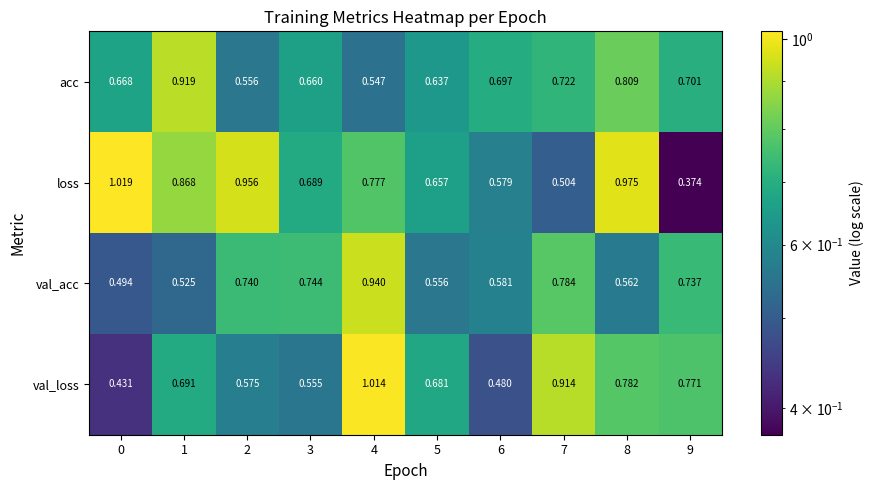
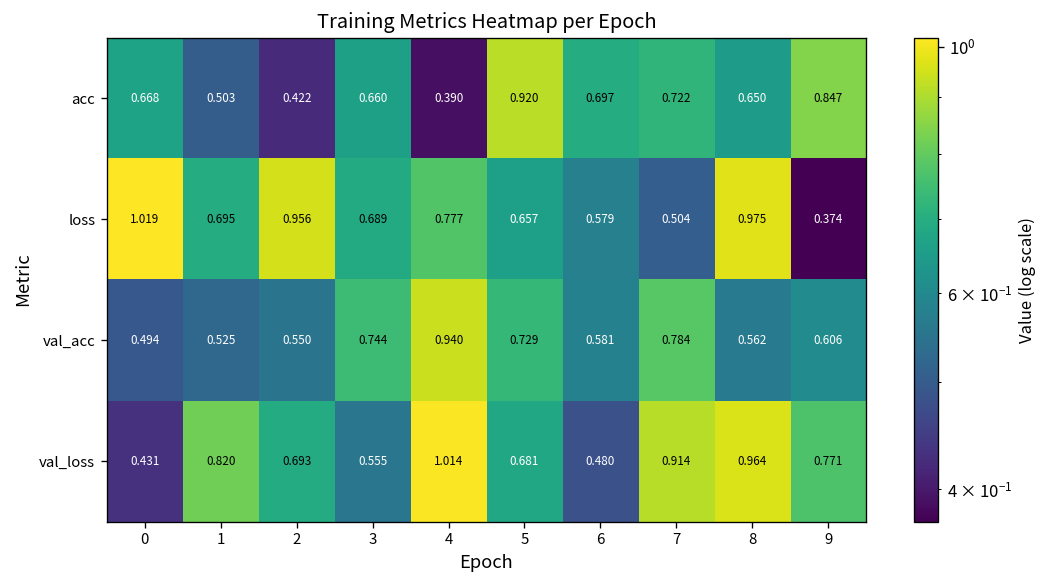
acc, 1: 0.919 -> 0.503
acc, 2: 0.556 -> 0.422
acc, 4: 0.547 -> 0.390
acc, 5: 0.637 -> 0.920
acc, 8: 0.809 -> 0.650
acc, 9: 0.701 -> 0.847
loss, 1: 0.868 -> 0.695
val_acc, 2: 0.740 -> 0.550
val_acc, 5: 0.556 -> 0.729
val_acc, 9: 0.737 -> 0.606
val_loss, 1: 0.691 -> 0.820
val_loss, 2: 0.575 -> 0.693
val_loss, 8: 0.782 -> 0.964
